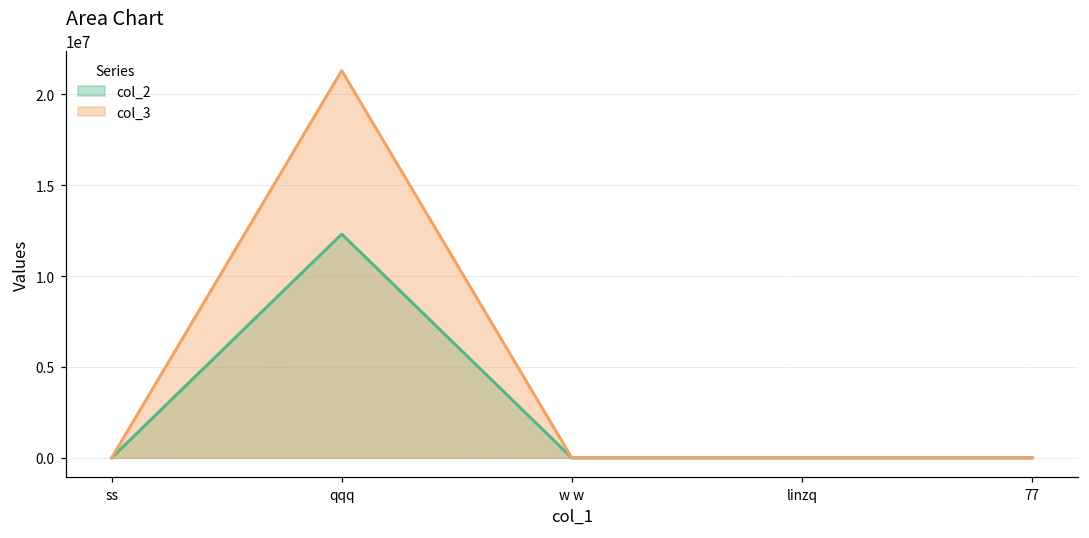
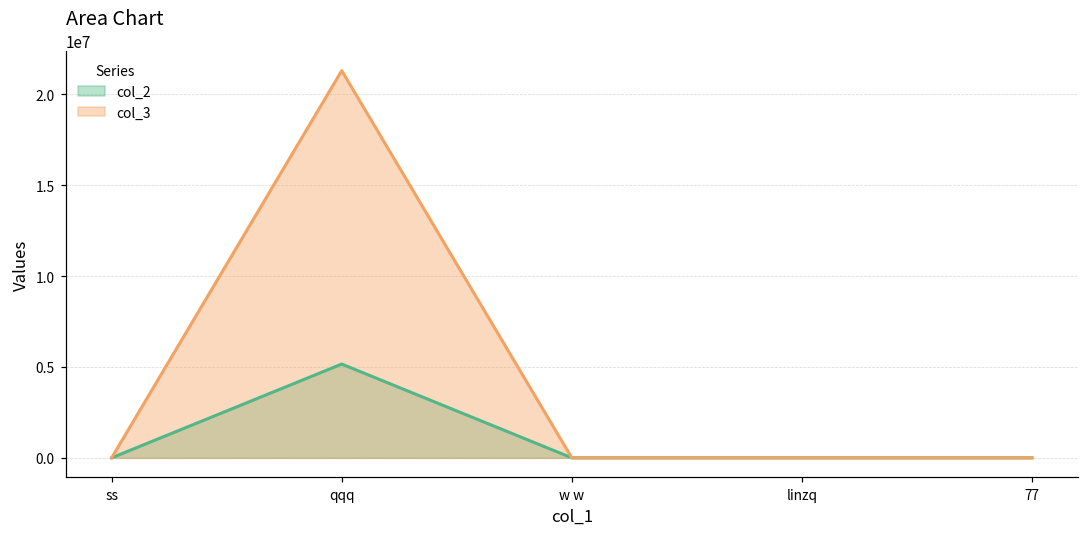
col_2, qqq: 12300000 -> 5200000
